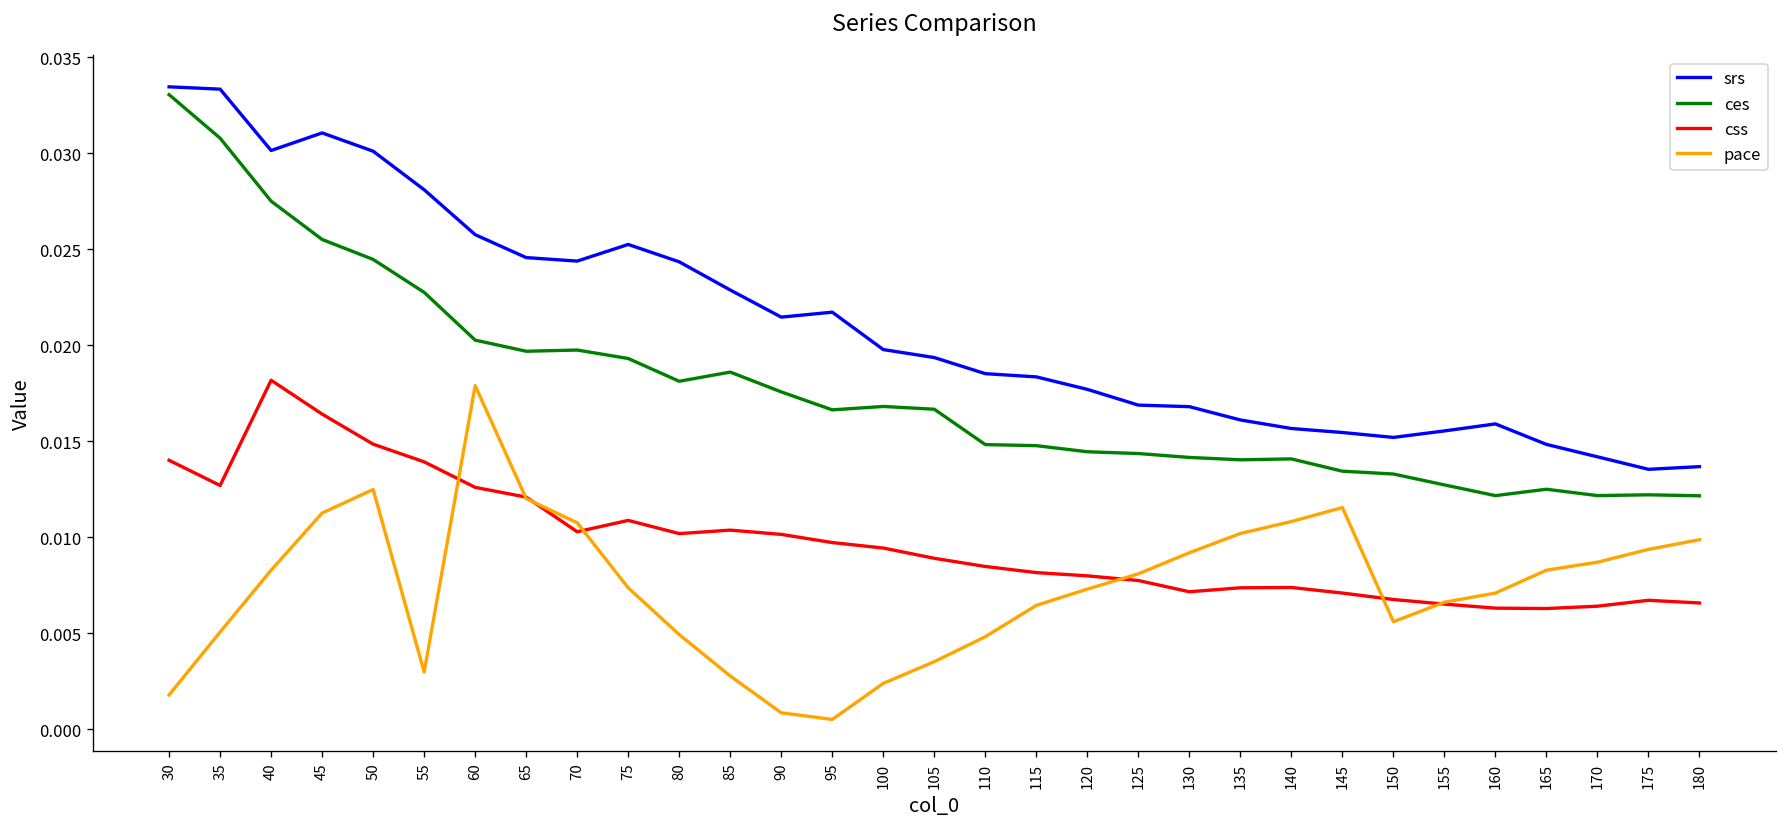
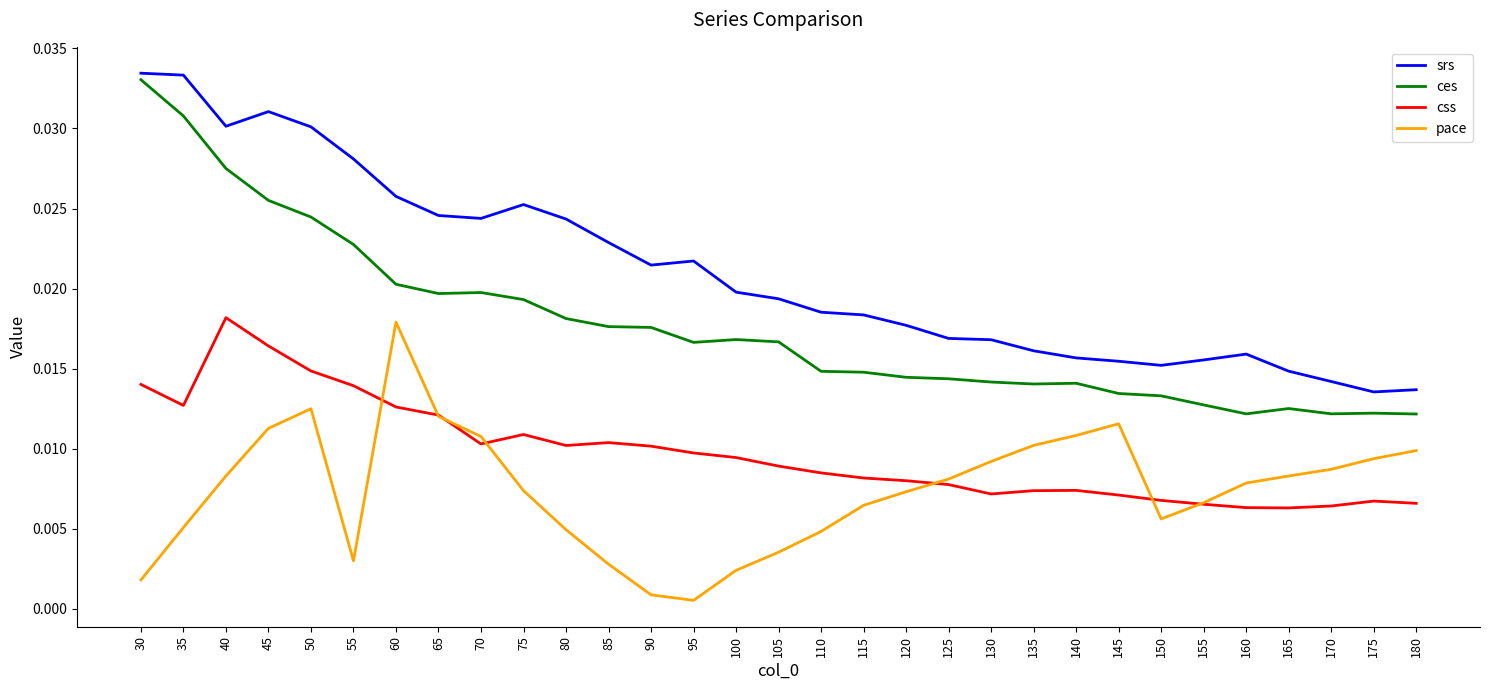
ces, 85: 0.0186 -> 0.0176
pace, 160: 0.0071 -> 0.0079
